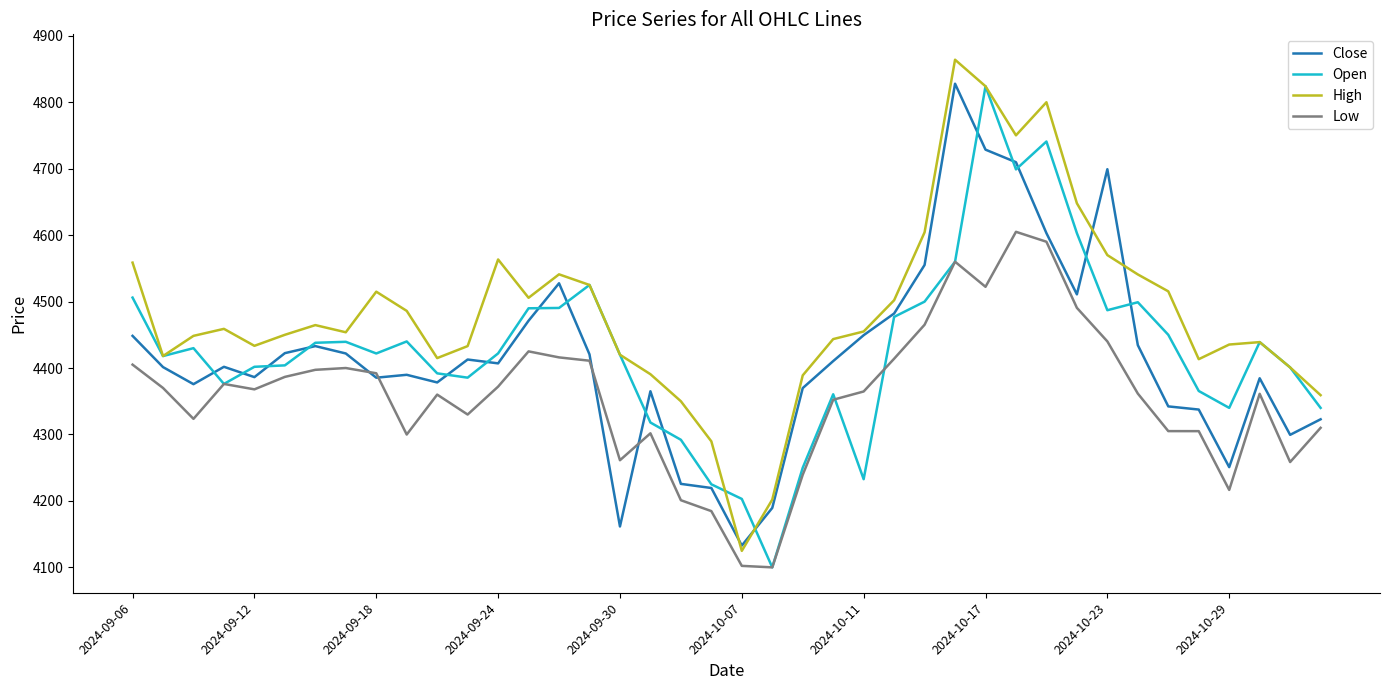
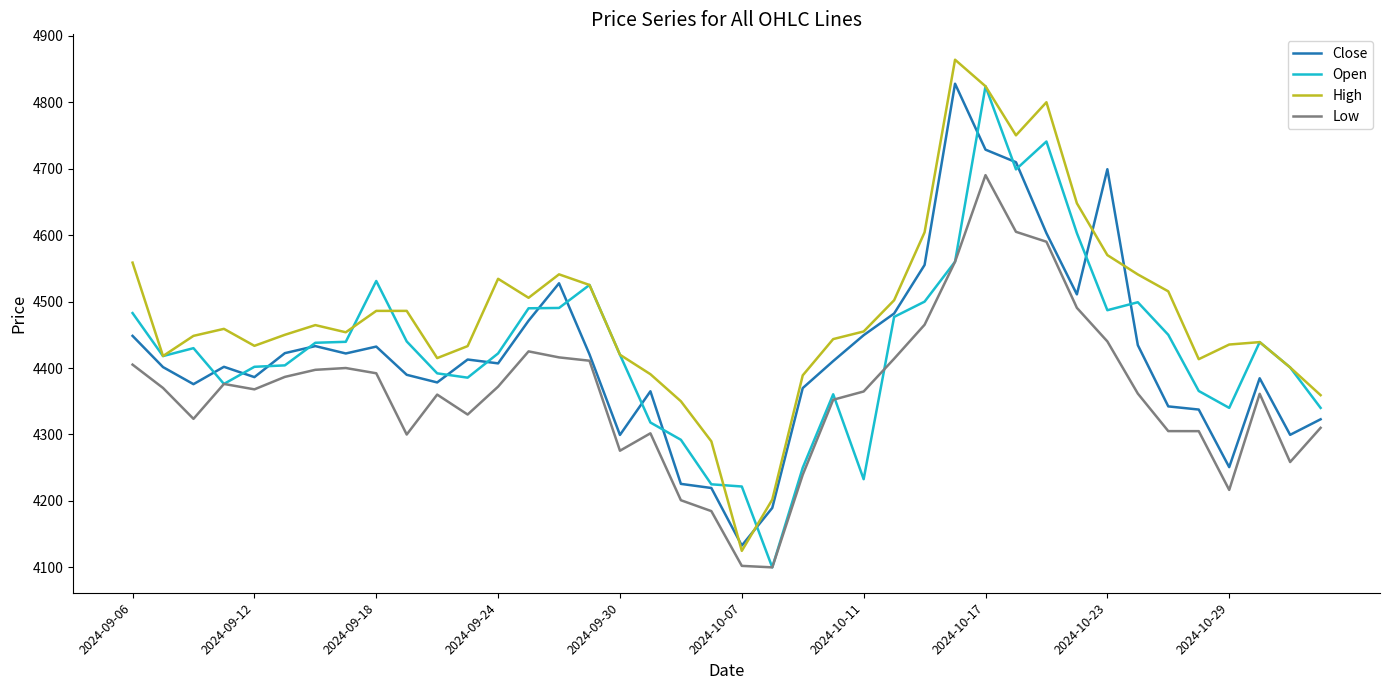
Open, 2024-09-06: 4510 -> 4480
Close, 2024-09-18: 4390 -> 4430
Open, 2024-09-18: 4420 -> 4530
High, 2024-09-18: 4510 -> 4490
High, 2024-09-24: 4560 -> 4530
Close, 2024-09-30: 4160 -> 4300
Low, 2024-09-30: 4260 -> 4280
Open, 2024-10-07: 4200 -> 4220
Low, 2024-10-17: 4520 -> 4690
